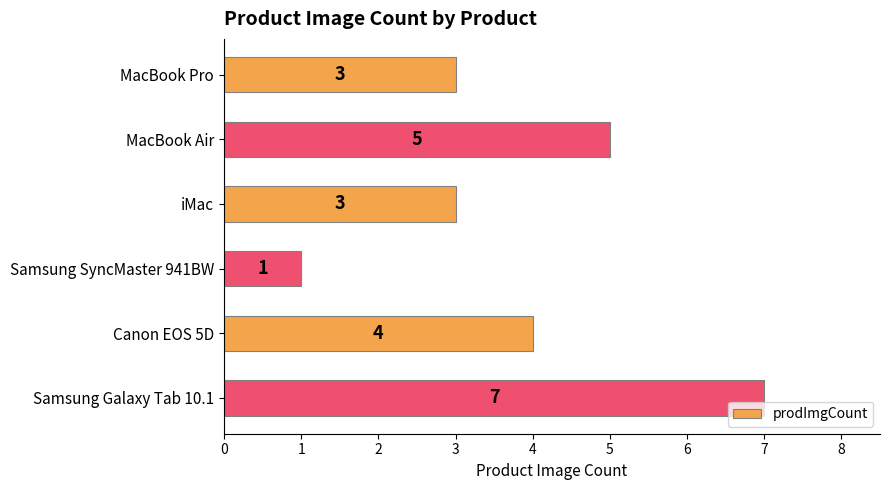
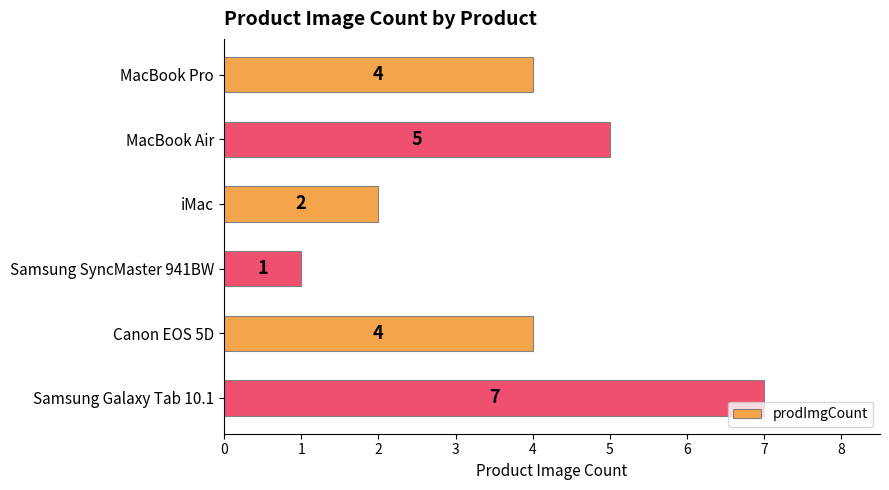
MacBook Pro: 3 -> 4
iMac: 3 -> 2
